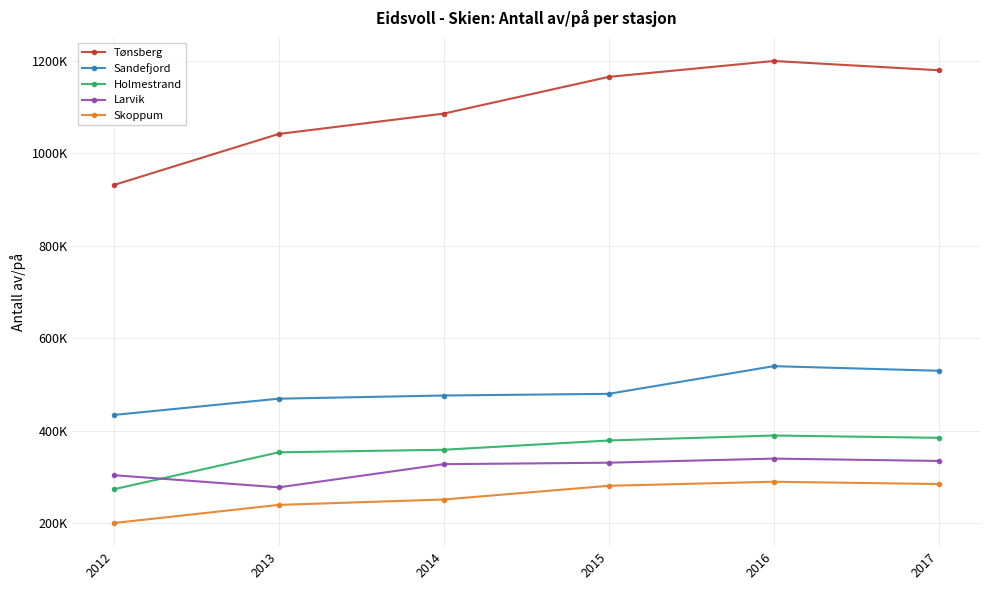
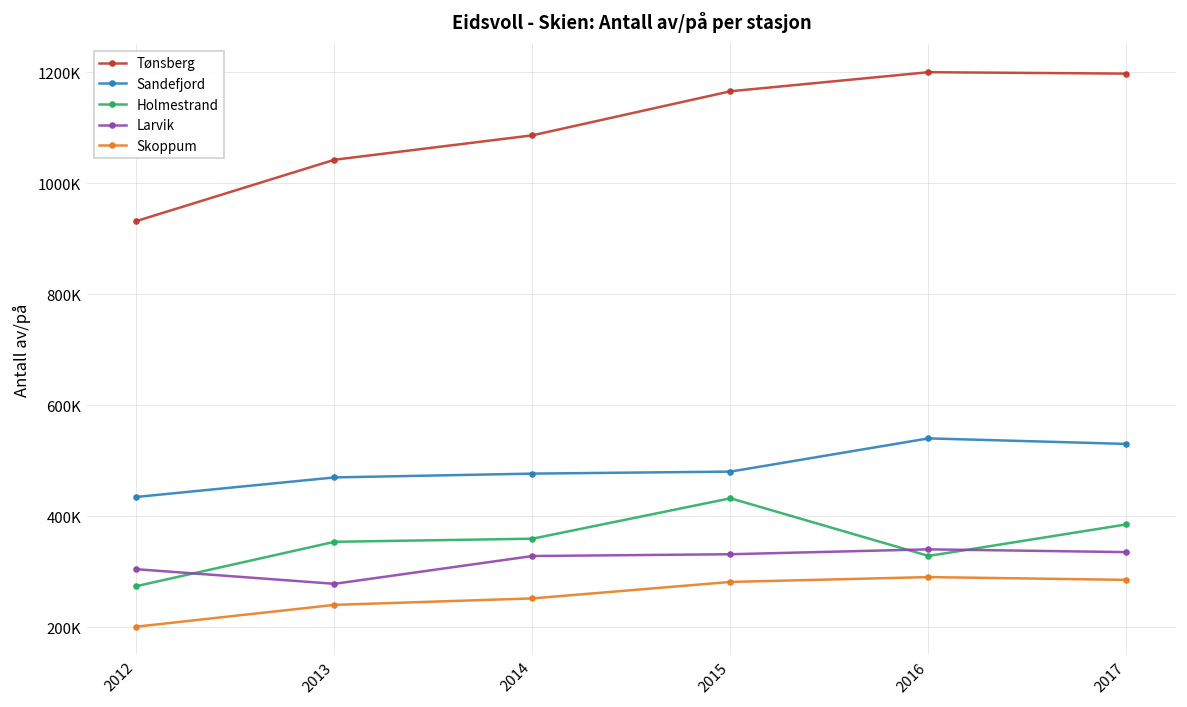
Holmestrand, 2015: 380000 -> 430000
Holmestrand, 2016: 390000 -> 330000
Tønsberg, 2017: 1180000 -> 1200000
